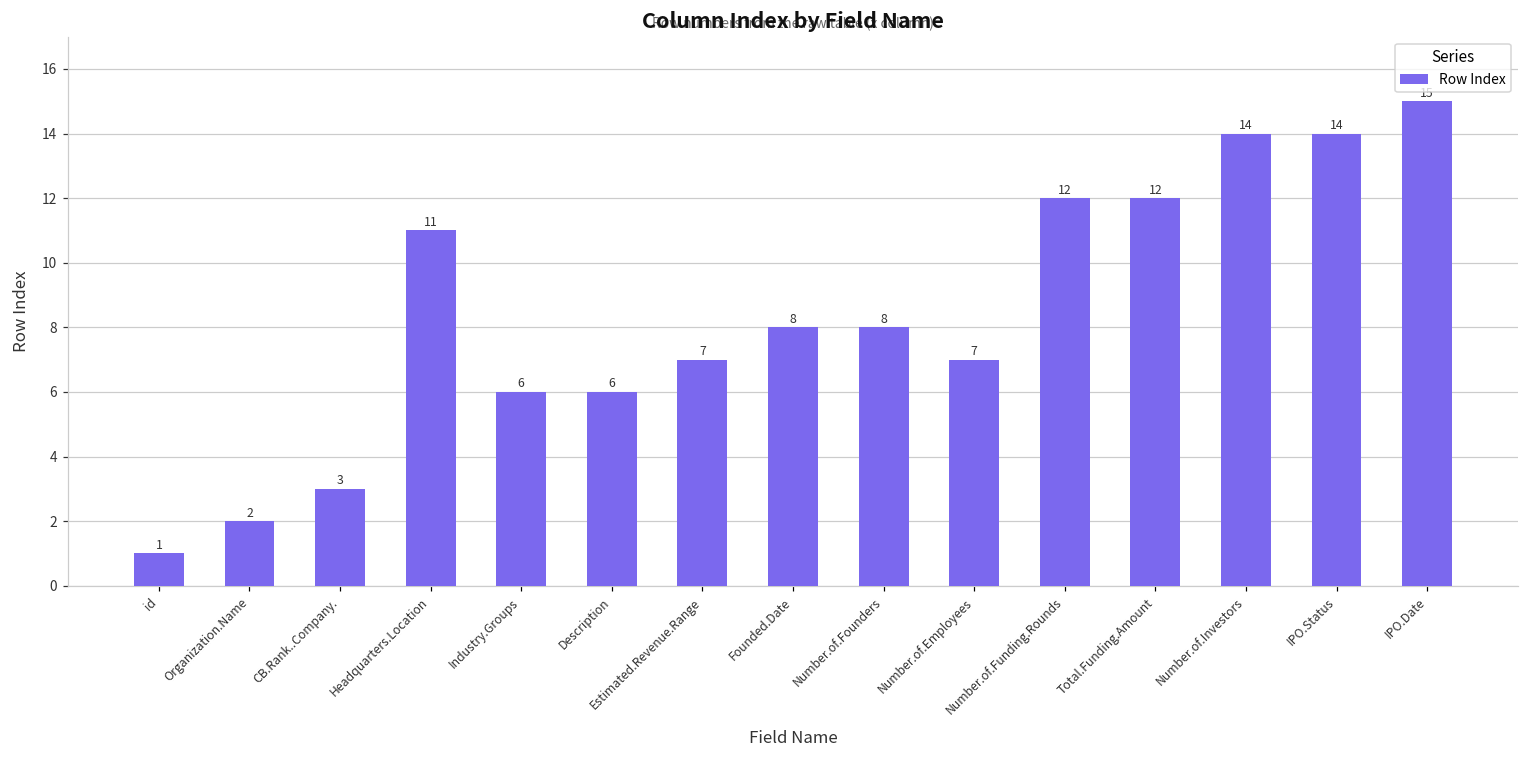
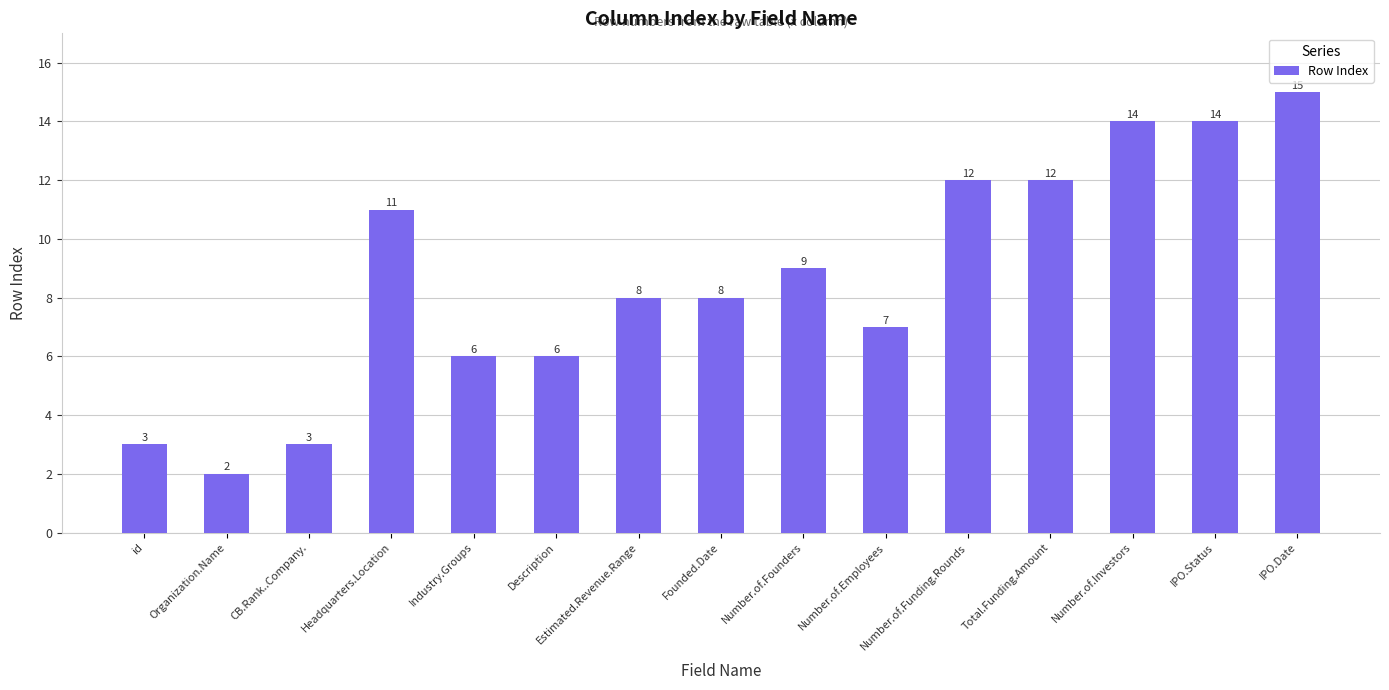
id: 1 -> 3
Estimated.Revenue.Range: 7 -> 8
Number.of.Founders: 8 -> 9
